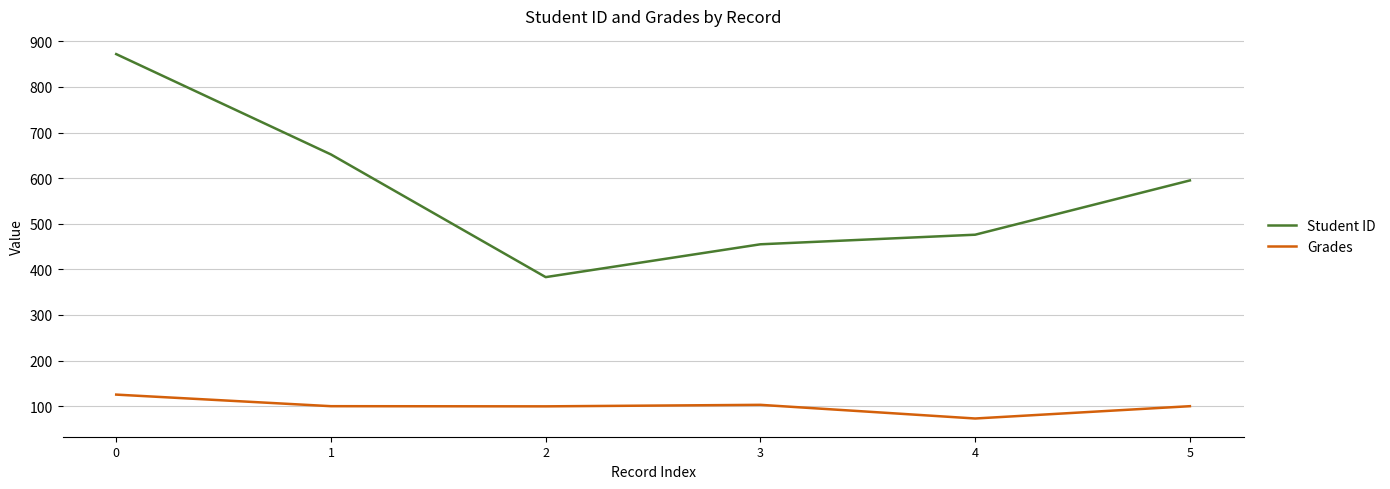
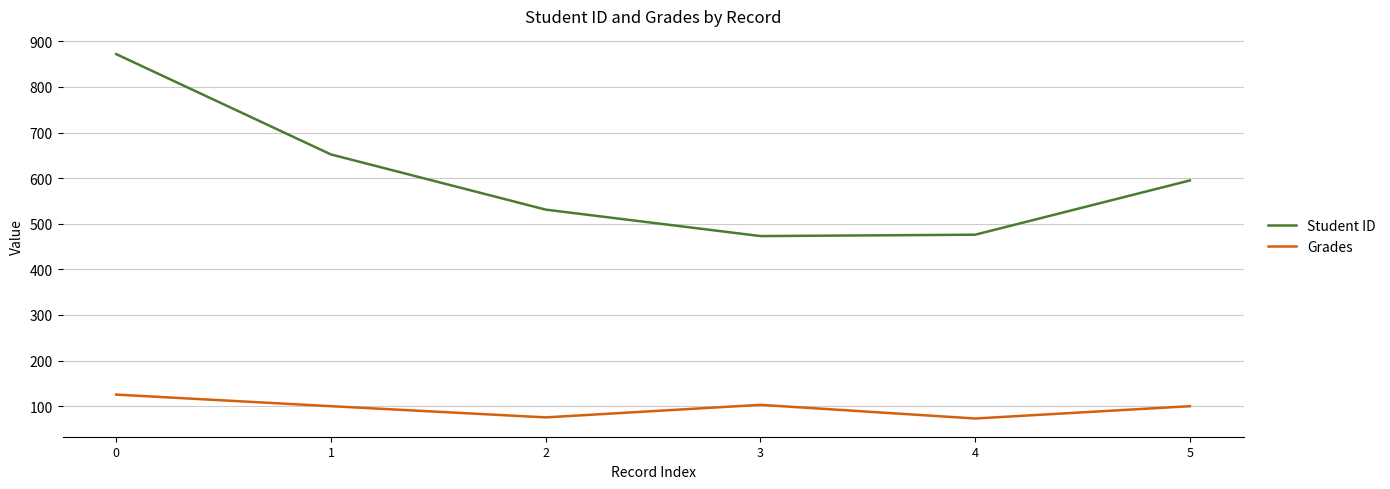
Student ID, 2: 380 -> 530
Grades, 2: 100 -> 80
Student ID, 3: 460 -> 470
